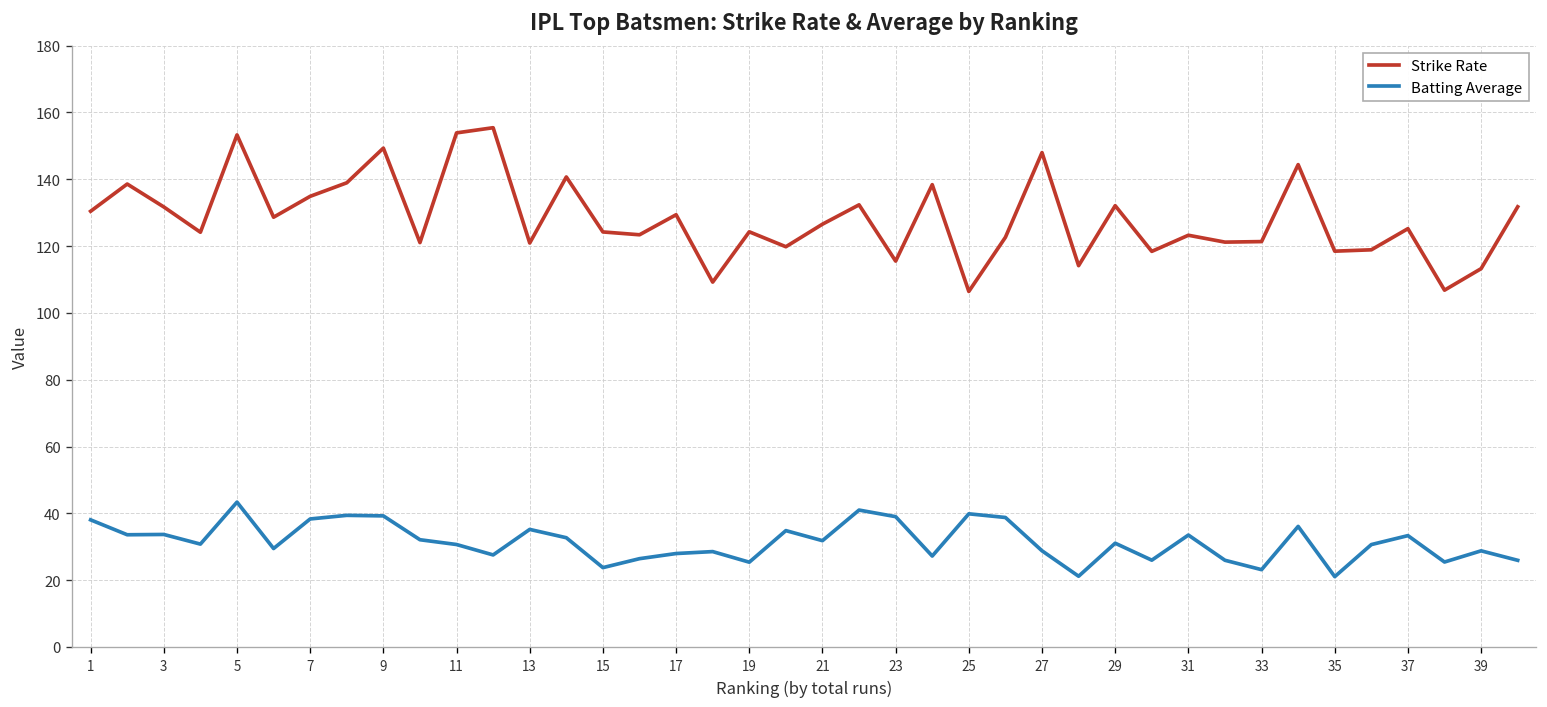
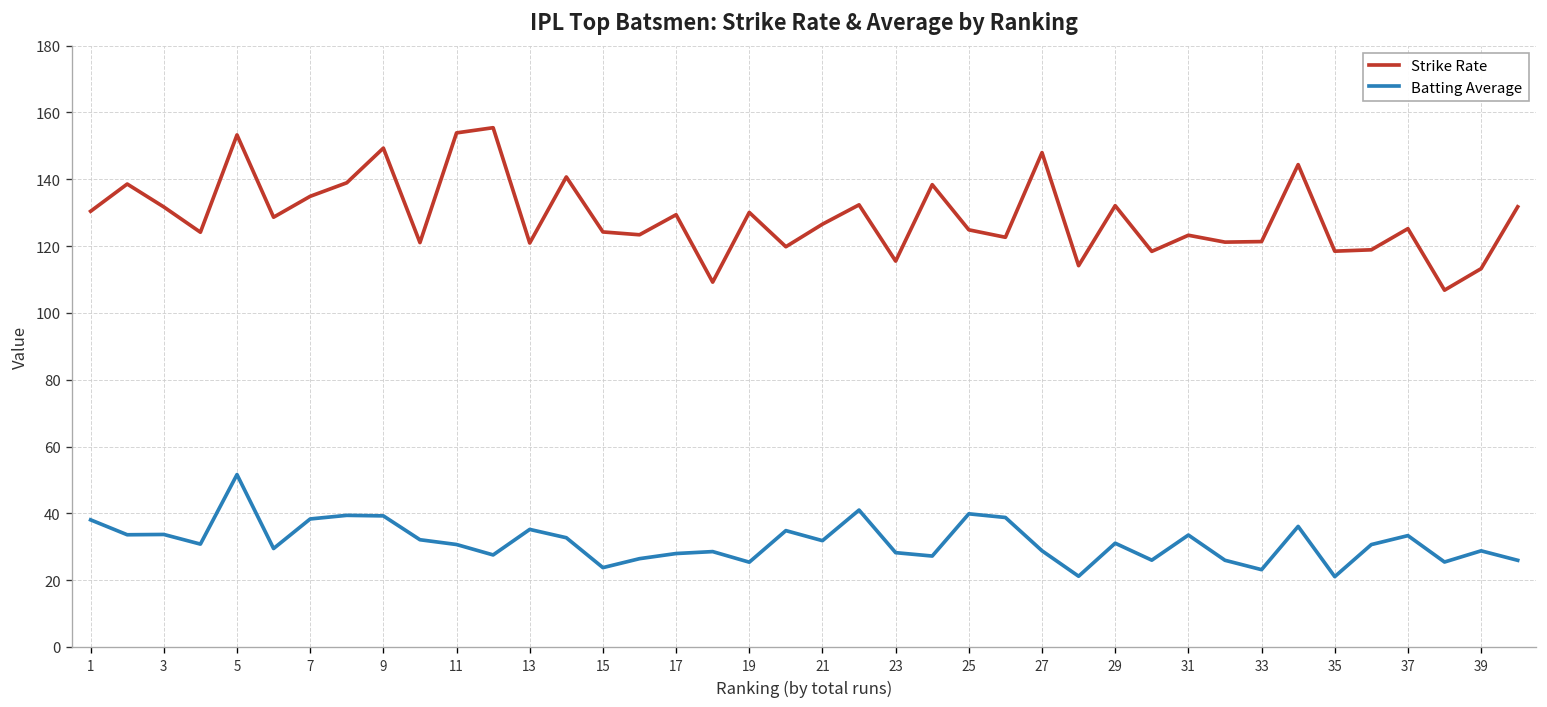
Batting Average, 5: 43 -> 52
Strike Rate, 19: 124 -> 130
Batting Average, 23: 39 -> 28
Strike Rate, 25: 106 -> 125
